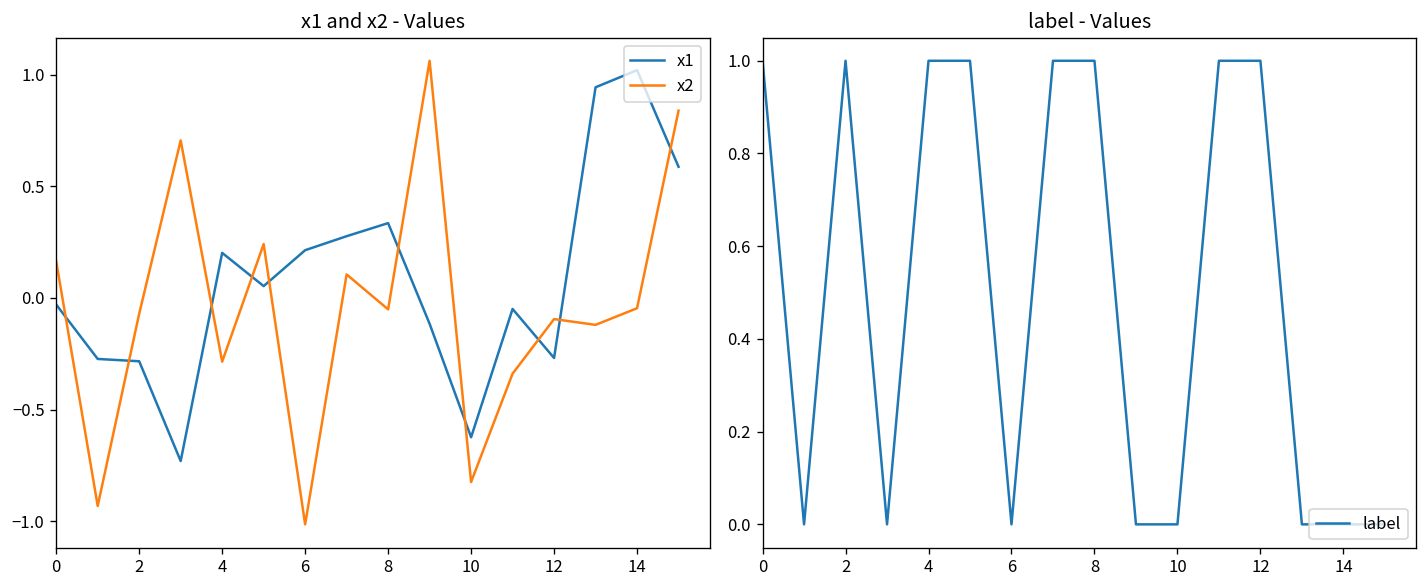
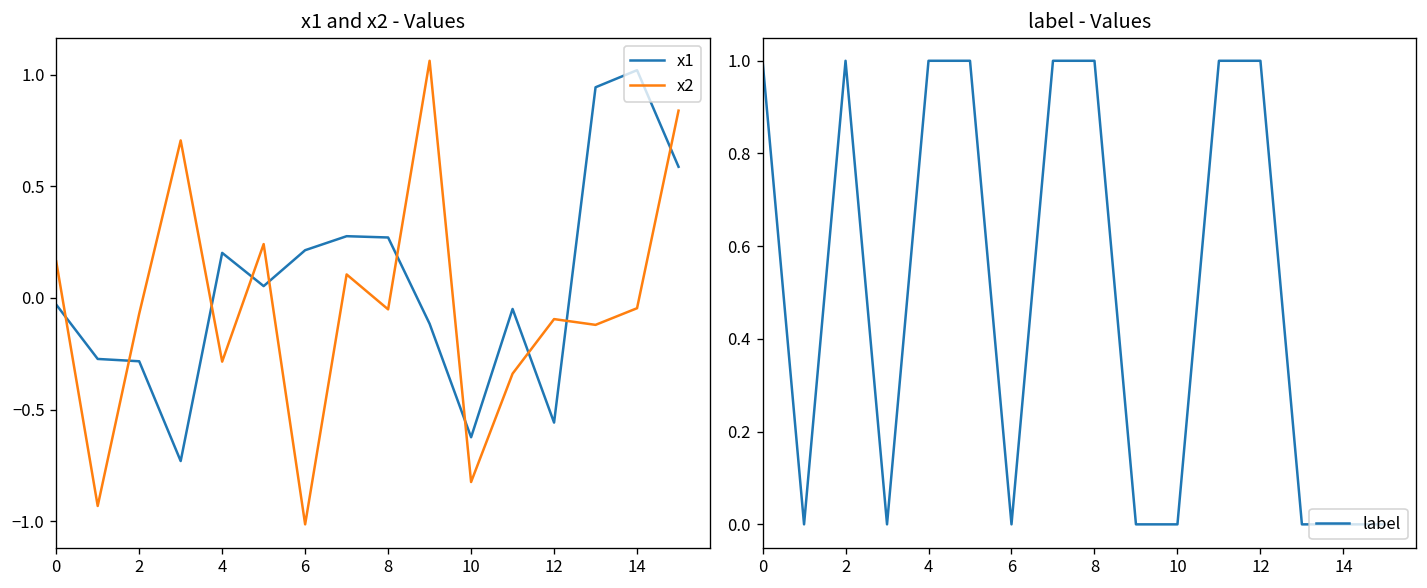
x1 and x2 - Values, x1, 8: 0.34 -> 0.27
x1 and x2 - Values, x1, 12: -0.27 -> -0.56
